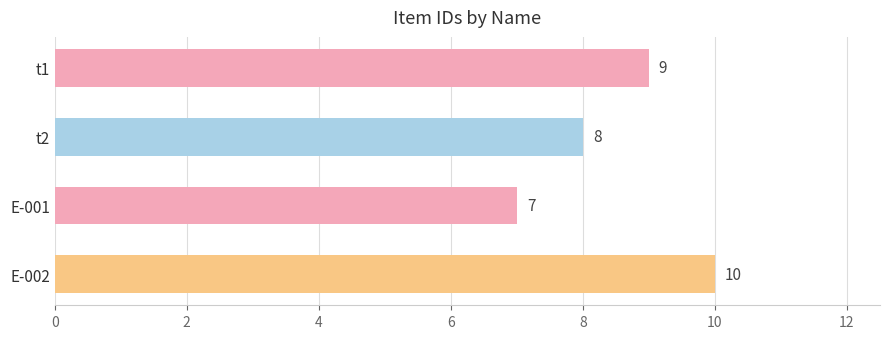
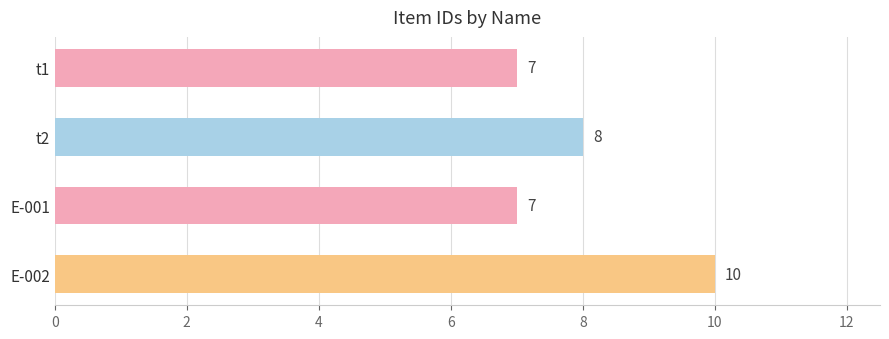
t1: 9 -> 7
